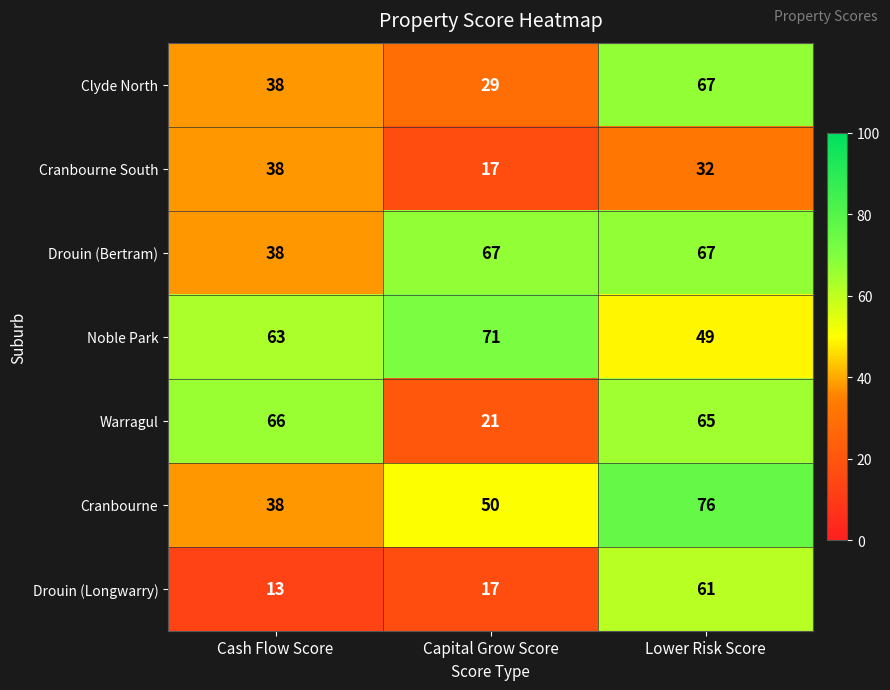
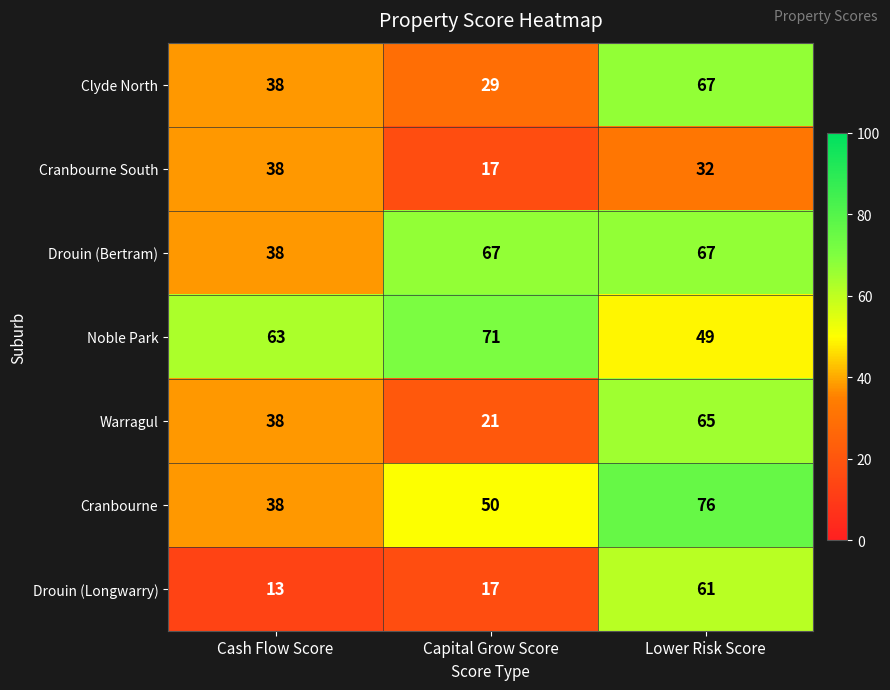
Warragul, Cash Flow Score: 66 -> 38
